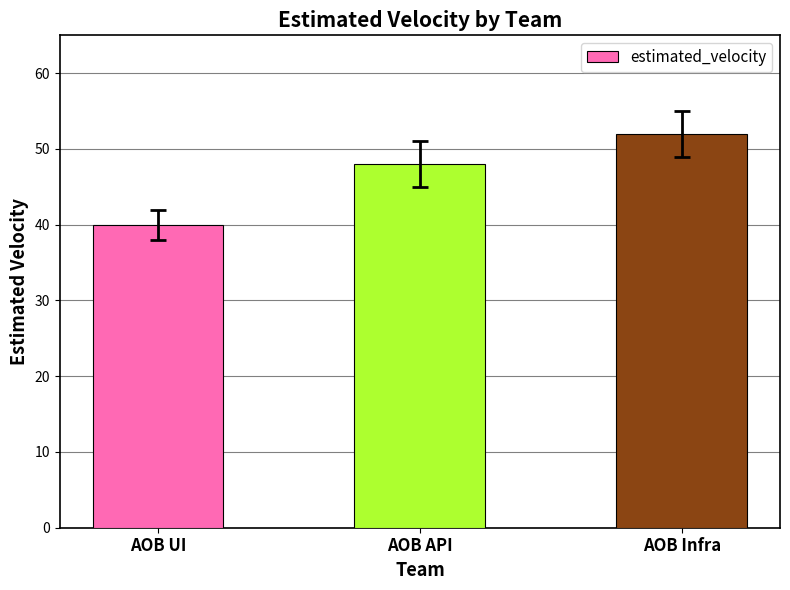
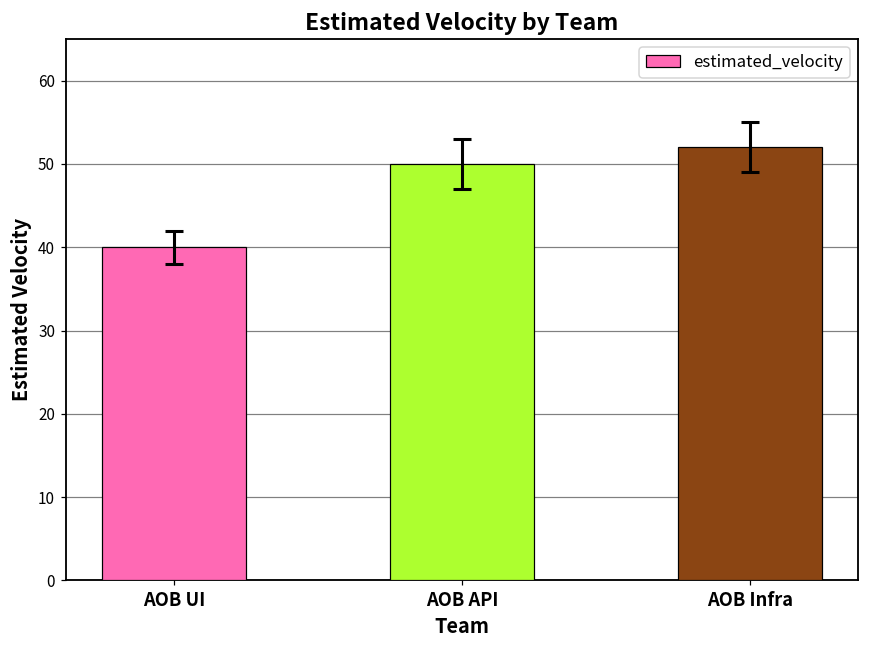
estimated_velocity, AOB API: 48 -> 50
